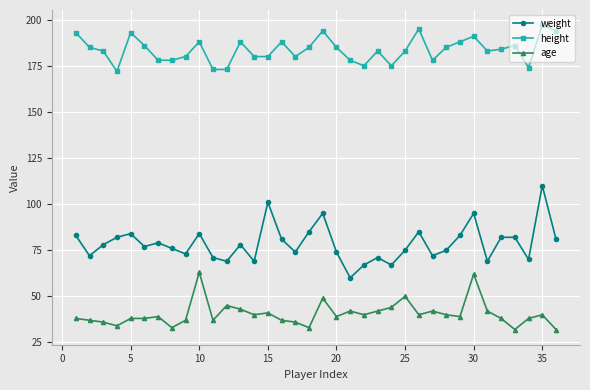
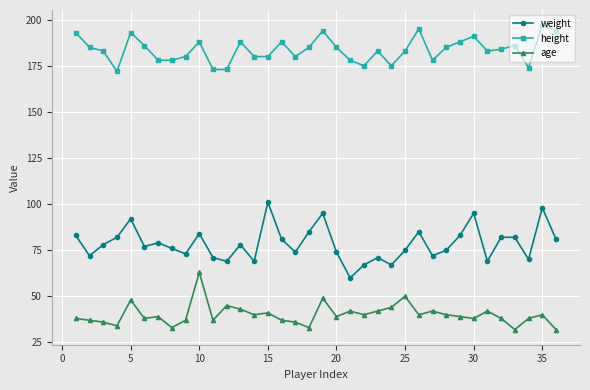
weight, 5: 84 -> 92
age, 5: 38 -> 48
age, 30: 62 -> 38
weight, 35: 110 -> 98
